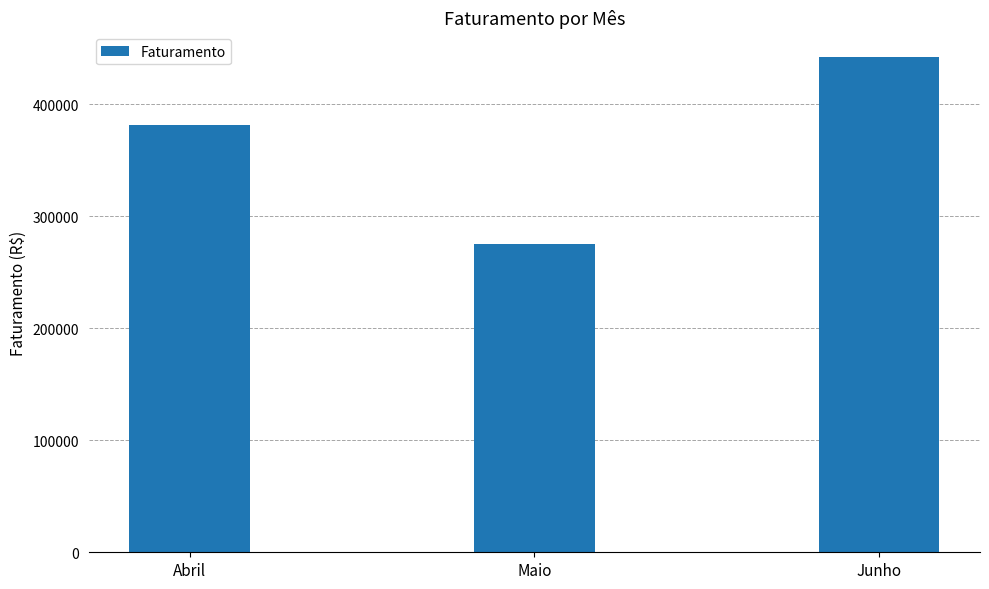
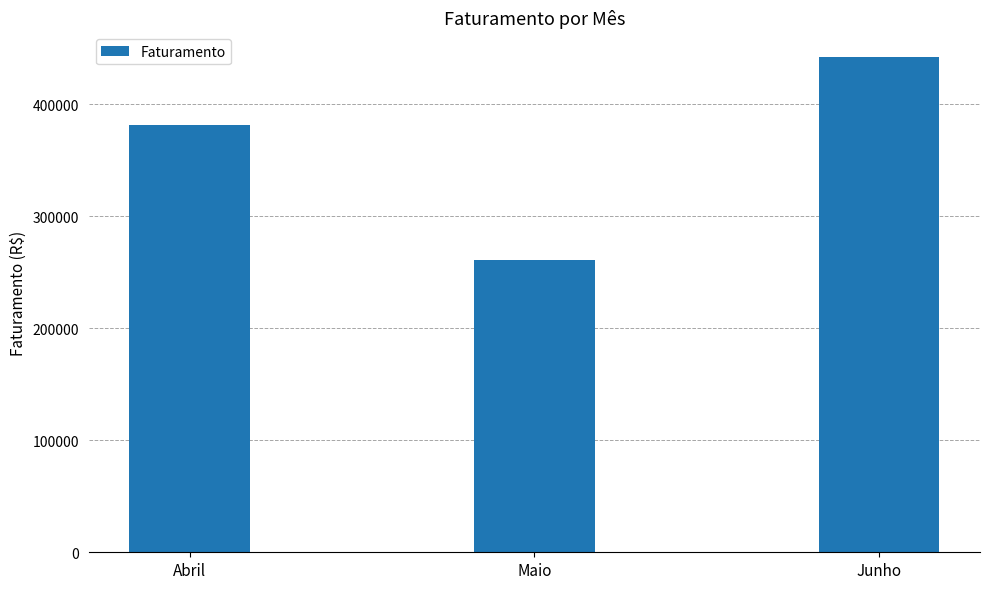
Maio: 275000 -> 261000
